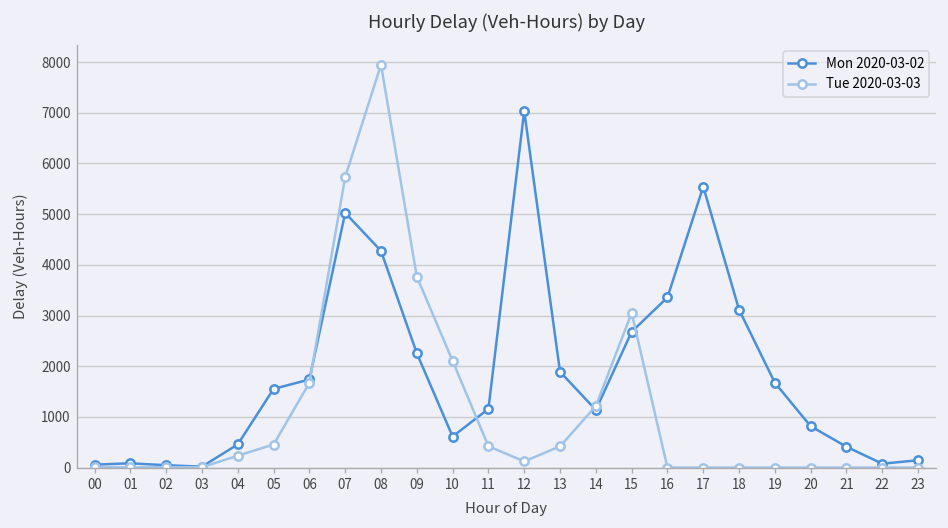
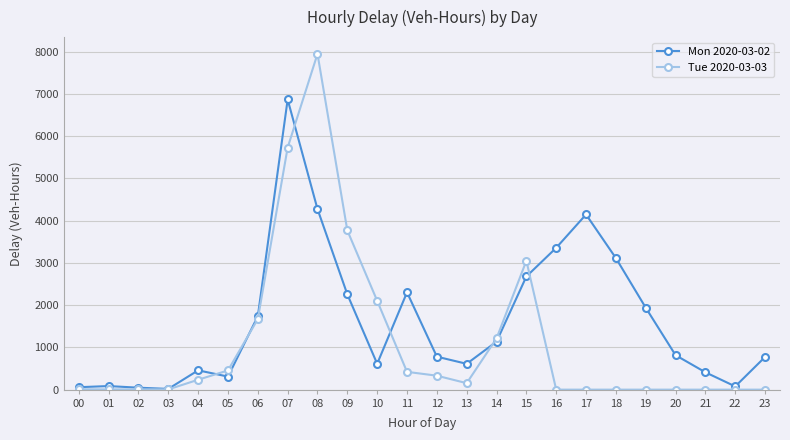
Mon 2020-03-02, 05: 1600 -> 300
Mon 2020-03-02, 07: 5000 -> 6900
Mon 2020-03-02, 11: 1200 -> 2300
Mon 2020-03-02, 12: 7000 -> 800
Tue 2020-03-03, 12: 100 -> 300
Mon 2020-03-02, 13: 1900 -> 600
Tue 2020-03-03, 13: 400 -> 200
Mon 2020-03-02, 17: 5500 -> 4100
Mon 2020-03-02, 19: 1700 -> 1900
Mon 2020-03-02, 23: 100 -> 800
